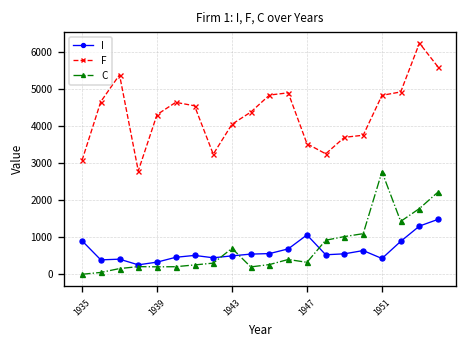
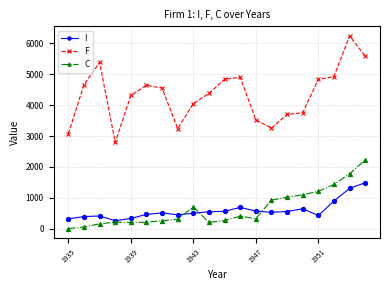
I, 1935: 900 -> 300
I, 1947: 1100 -> 600
C, 1951: 2800 -> 1200
